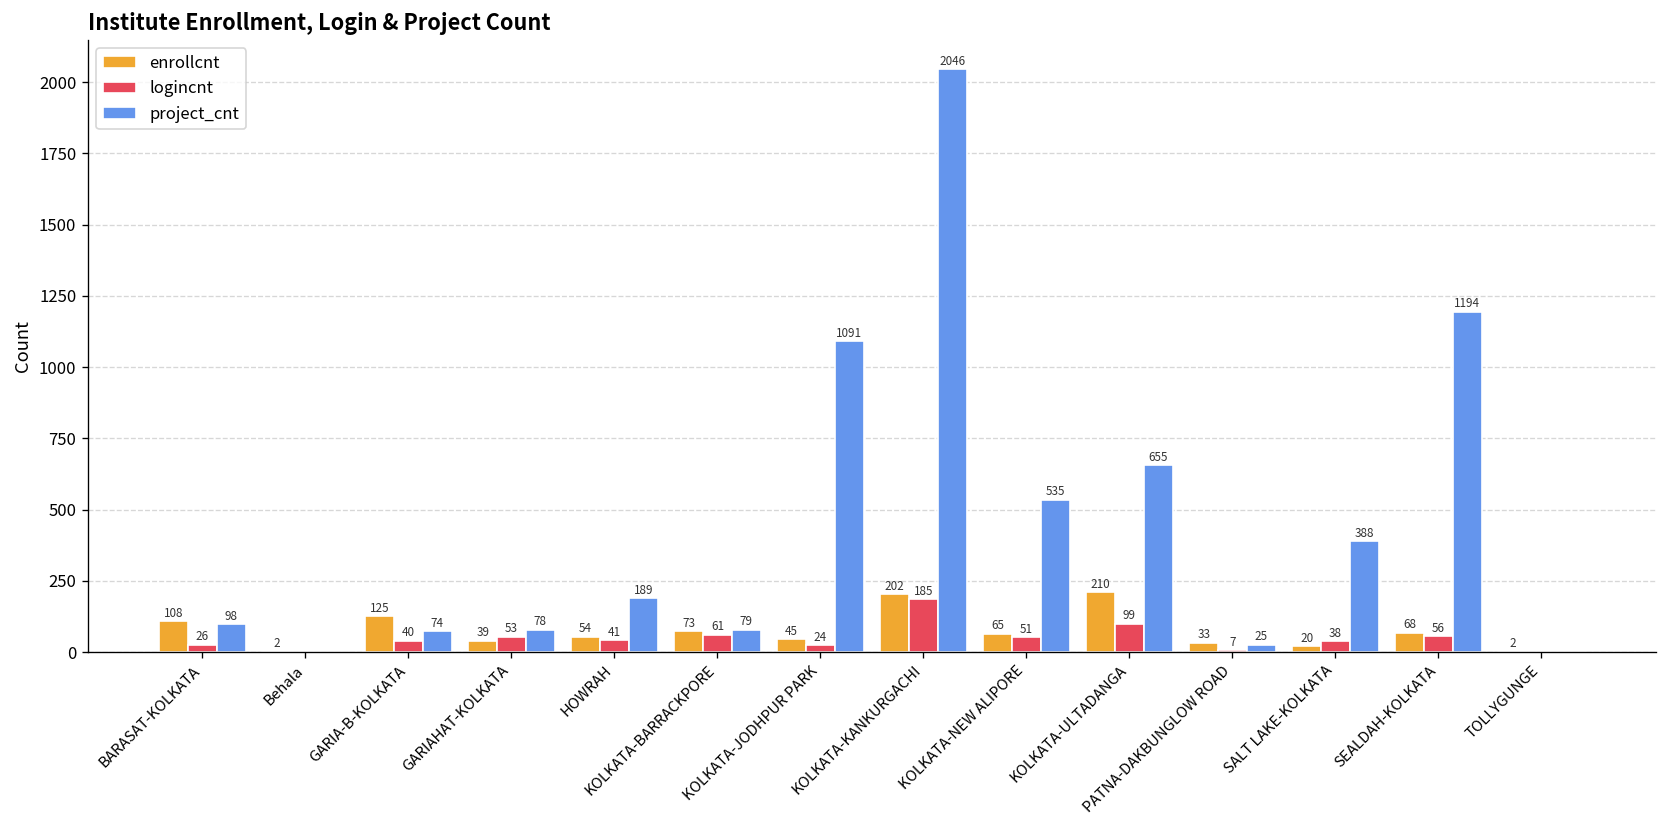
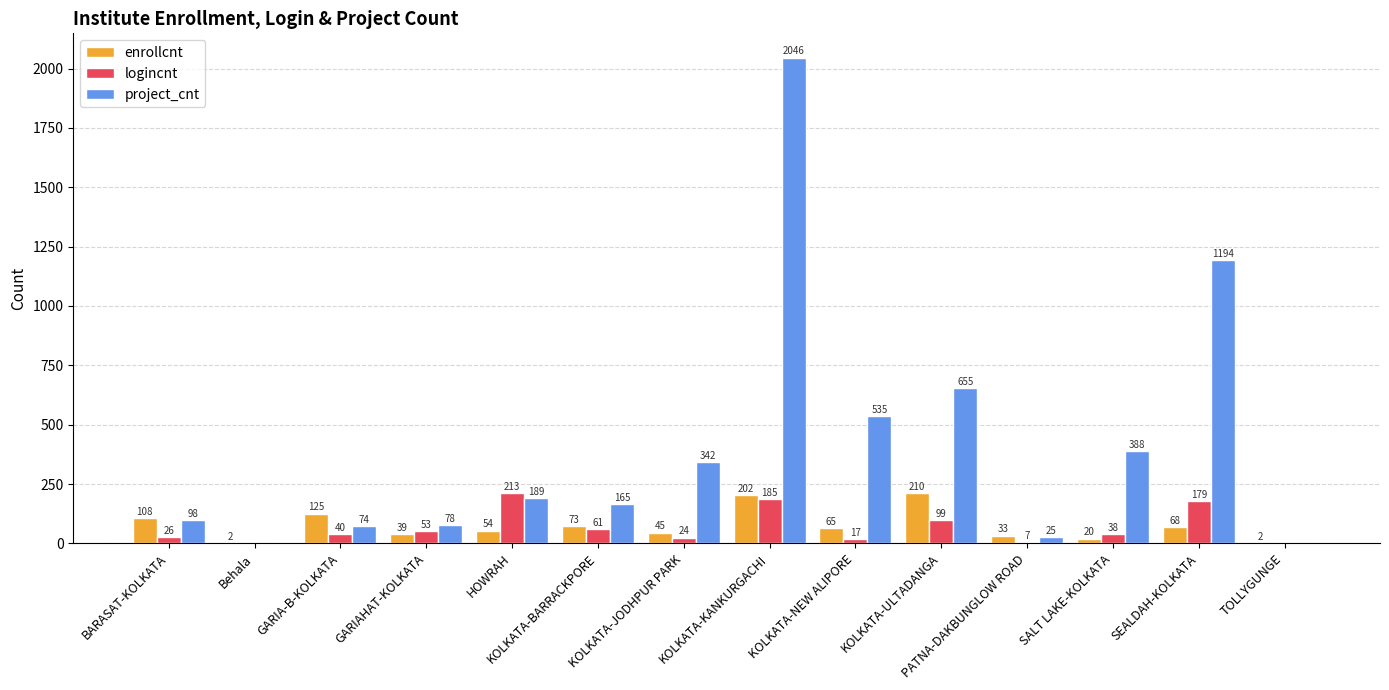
logincnt, HOWRAH: 41 -> 213
project_cnt, KOLKATA-BARRACKPORE: 79 -> 165
project_cnt, KOLKATA-JODHPUR PARK: 1091 -> 342
logincnt, KOLKATA-NEW ALIPORE: 51 -> 17
logincnt, SEALDAH-KOLKATA: 56 -> 179
